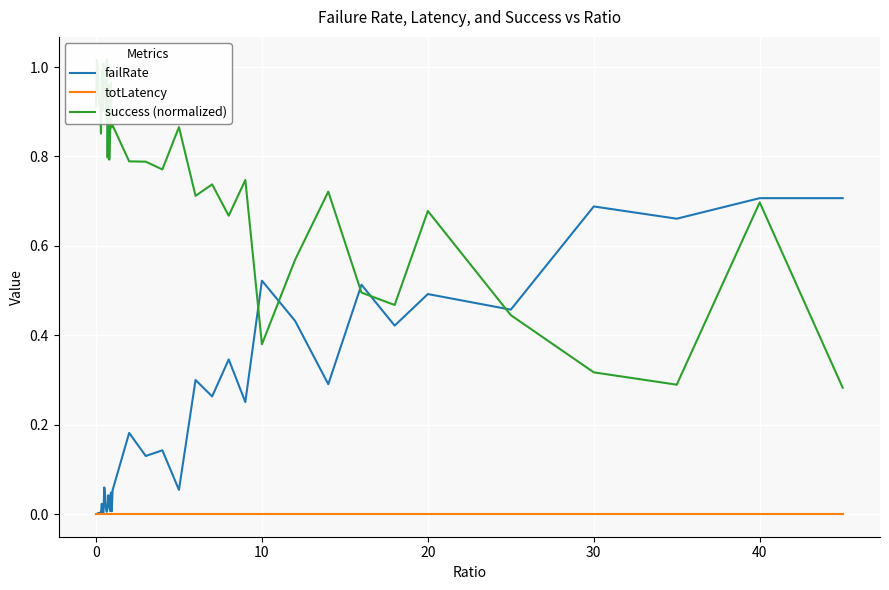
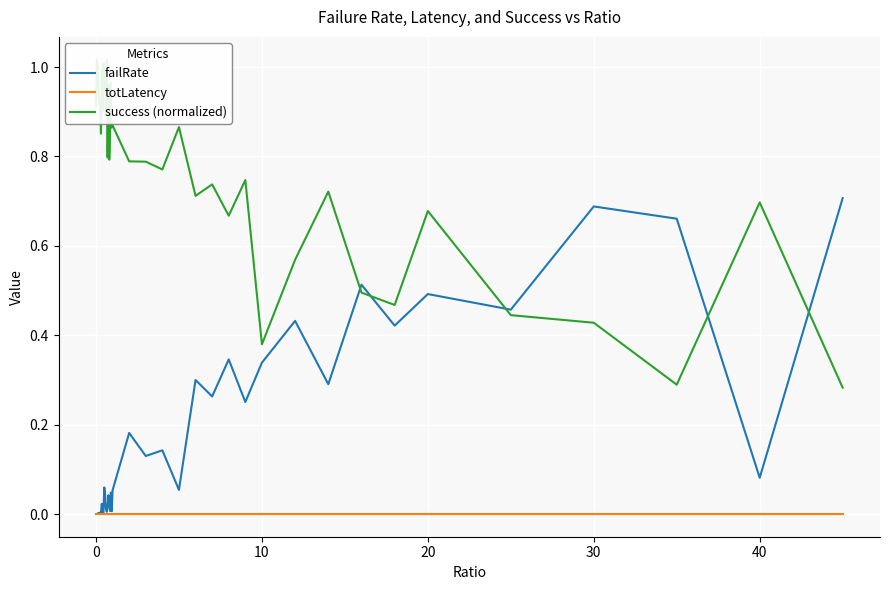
failRate, 10: 0.52 -> 0.34
success (normalized), 30: 0.32 -> 0.43
failRate, 40: 0.71 -> 0.08
